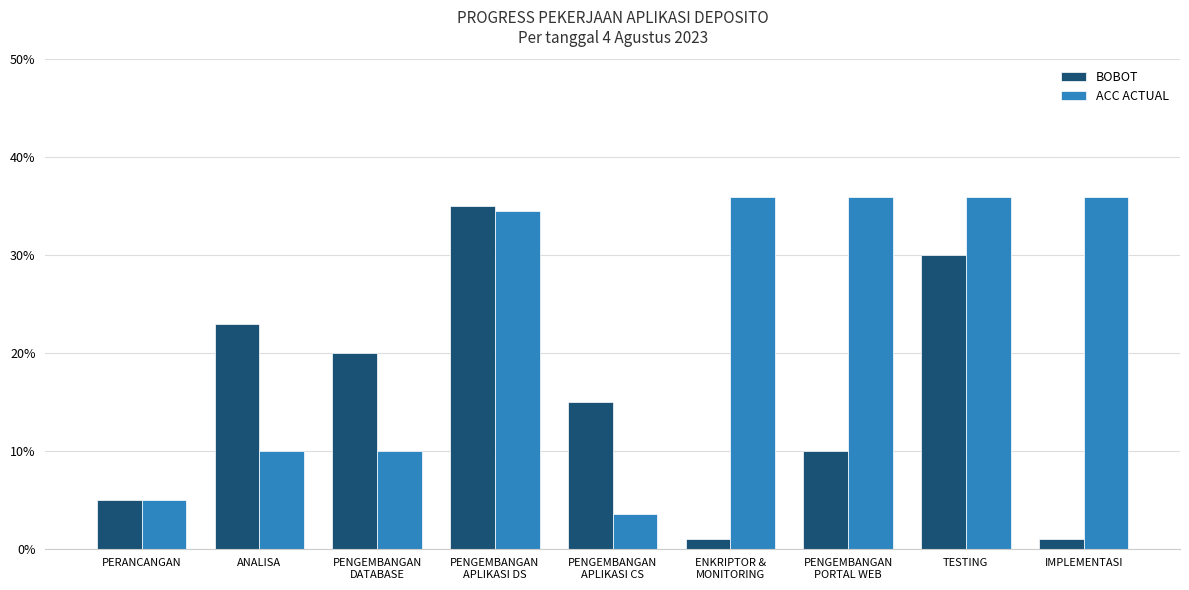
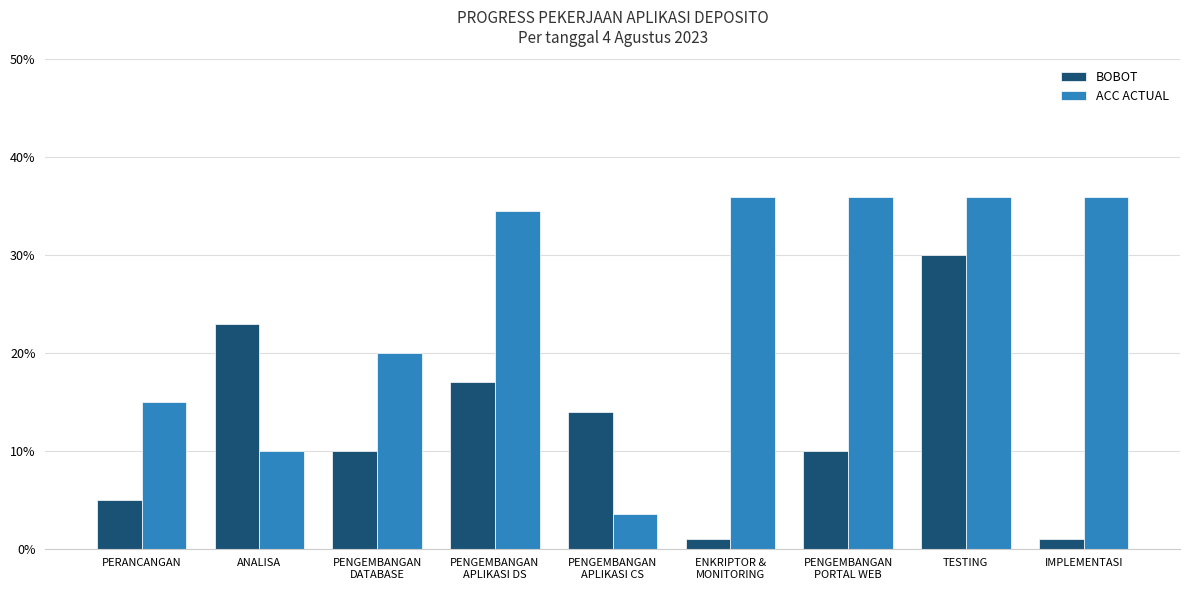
ACC ACTUAL, PERANCANGAN: 5% -> 15%
BOBOT, PENGEMBANGAN DATABASE: 20% -> 10%
ACC ACTUAL, PENGEMBANGAN DATABASE: 10% -> 20%
BOBOT, PENGEMBANGAN APLIKASI DS: 35% -> 17%
BOBOT, PENGEMBANGAN APLIKASI CS: 15% -> 14%
